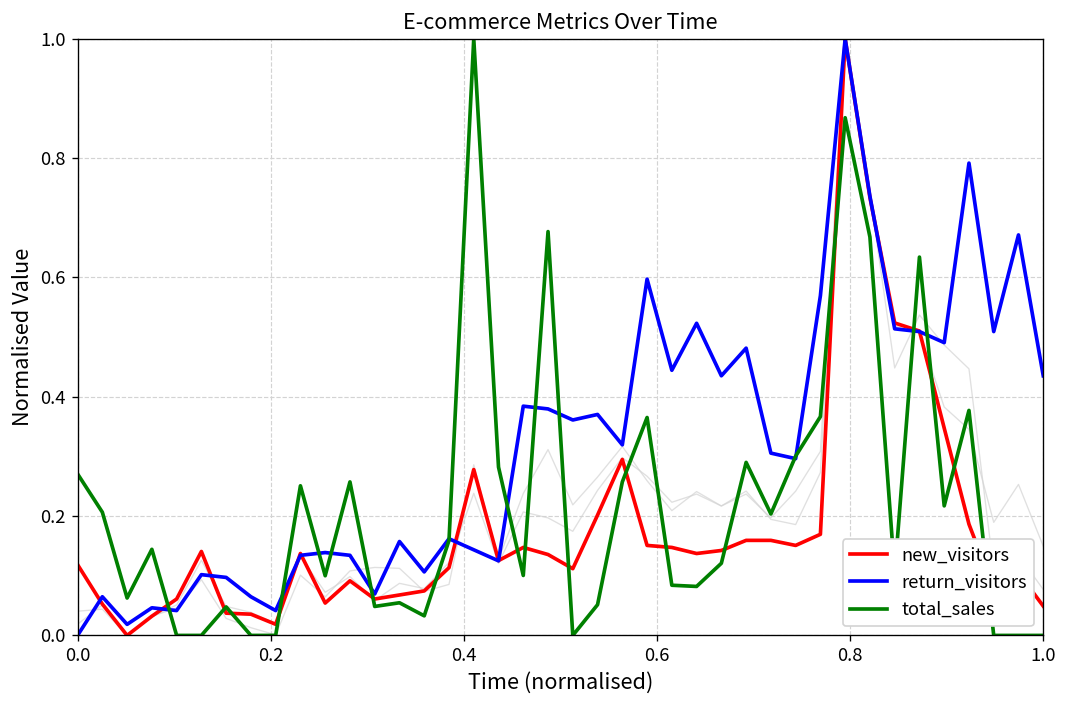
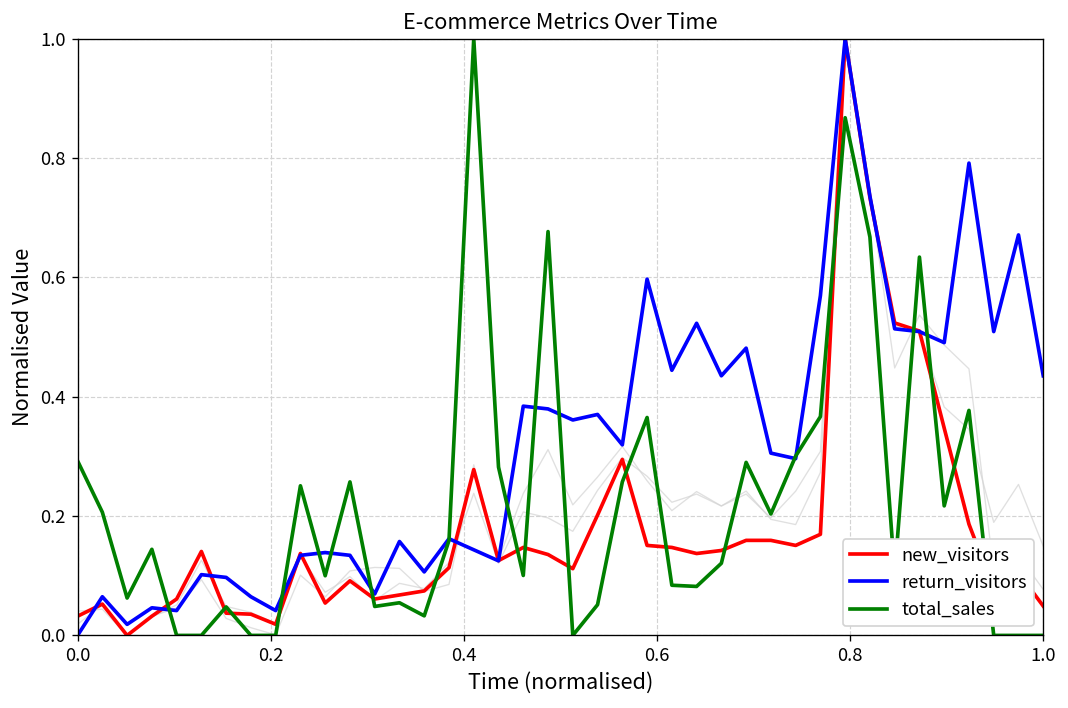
new_visitors, 0.0: 0.12 -> 0.03
total_sales, 0.0: 0.27 -> 0.29
